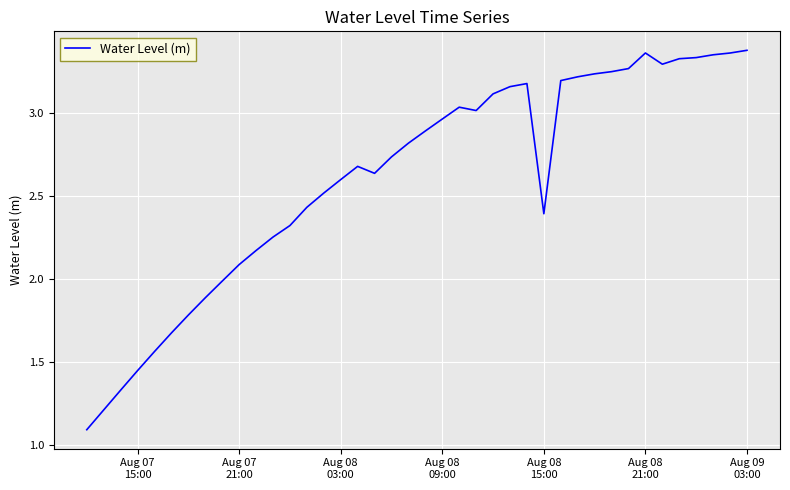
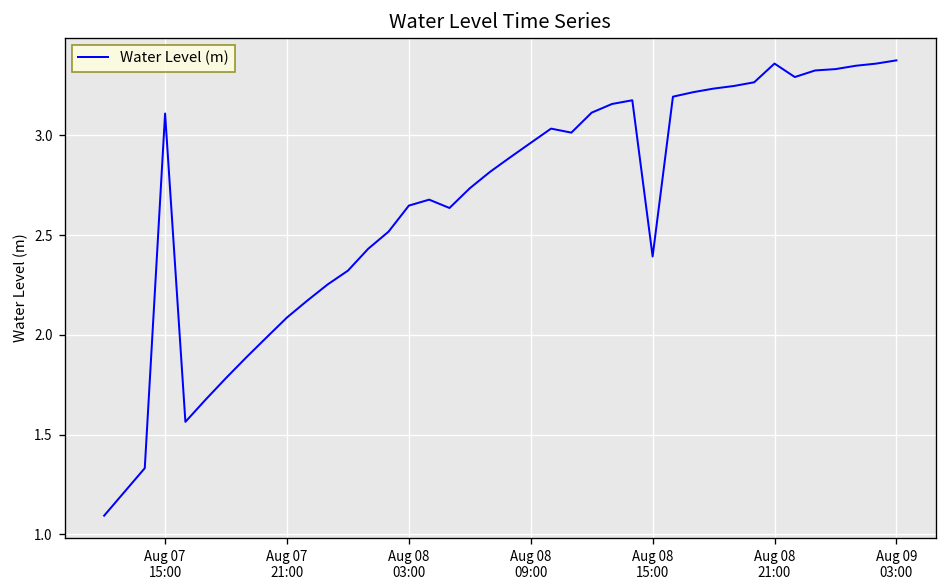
Aug 07 15:00: 1.45 -> 3.11
Aug 08 03:00: 2.60 -> 2.65
